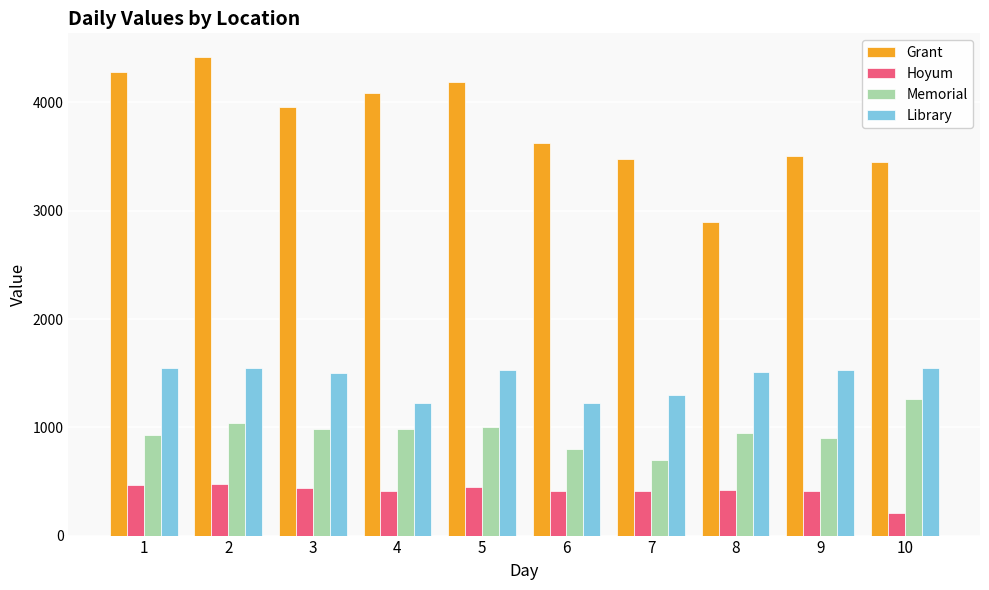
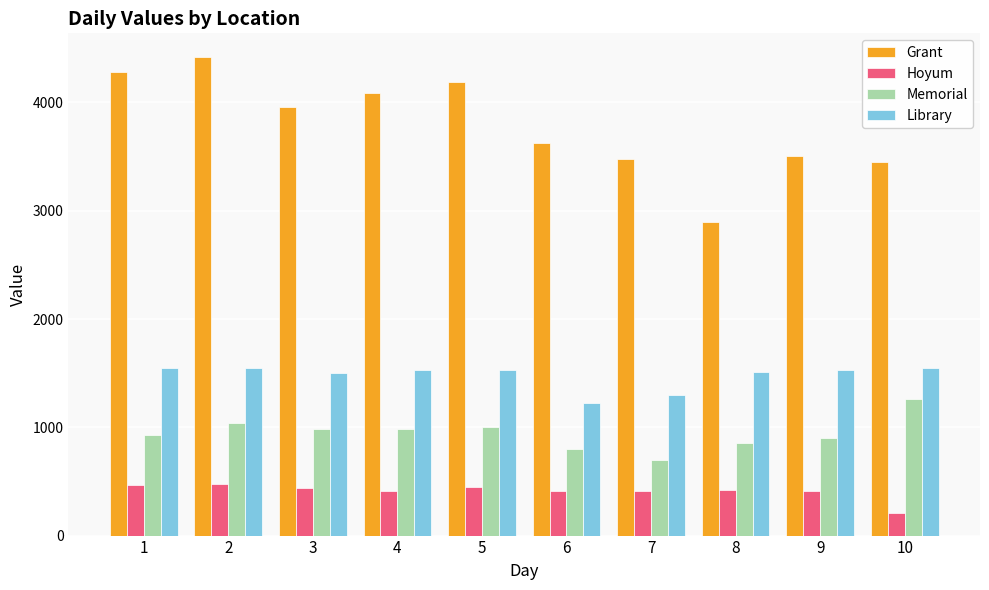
Library, 4: 1220 -> 1530
Memorial, 8: 950 -> 860
